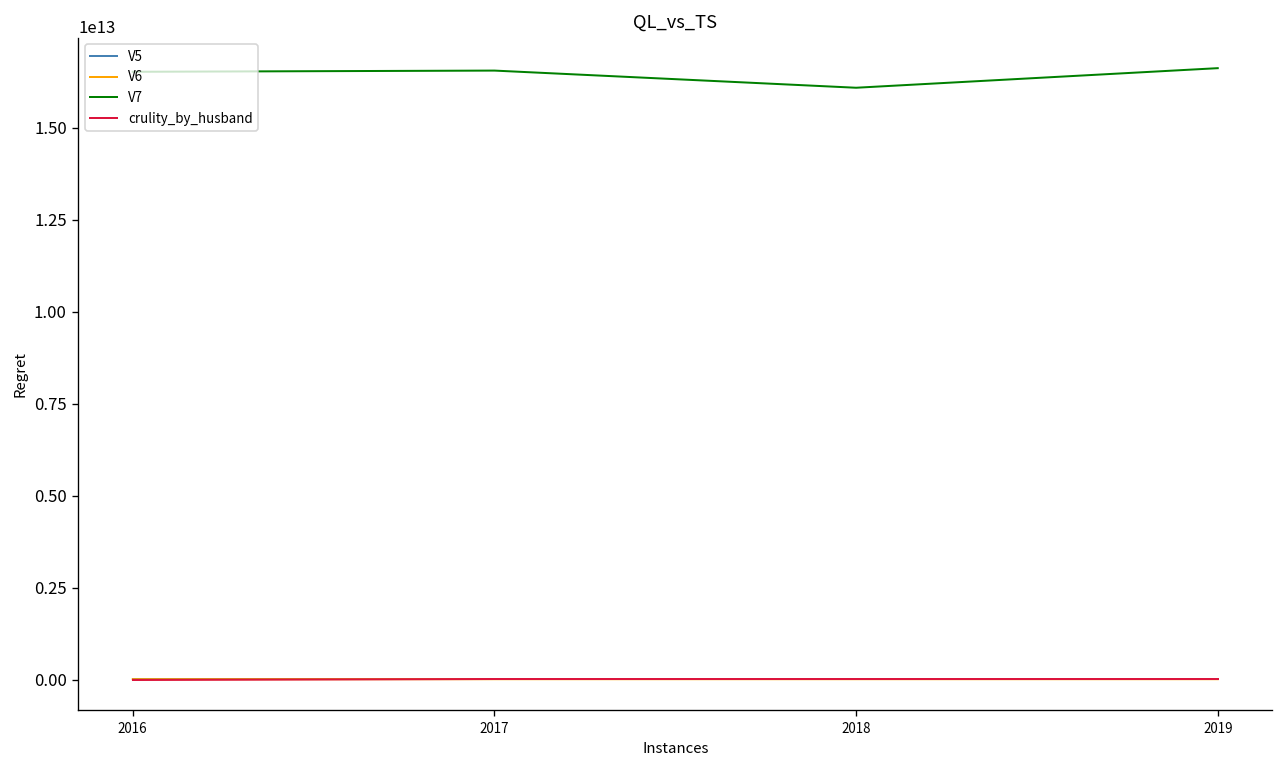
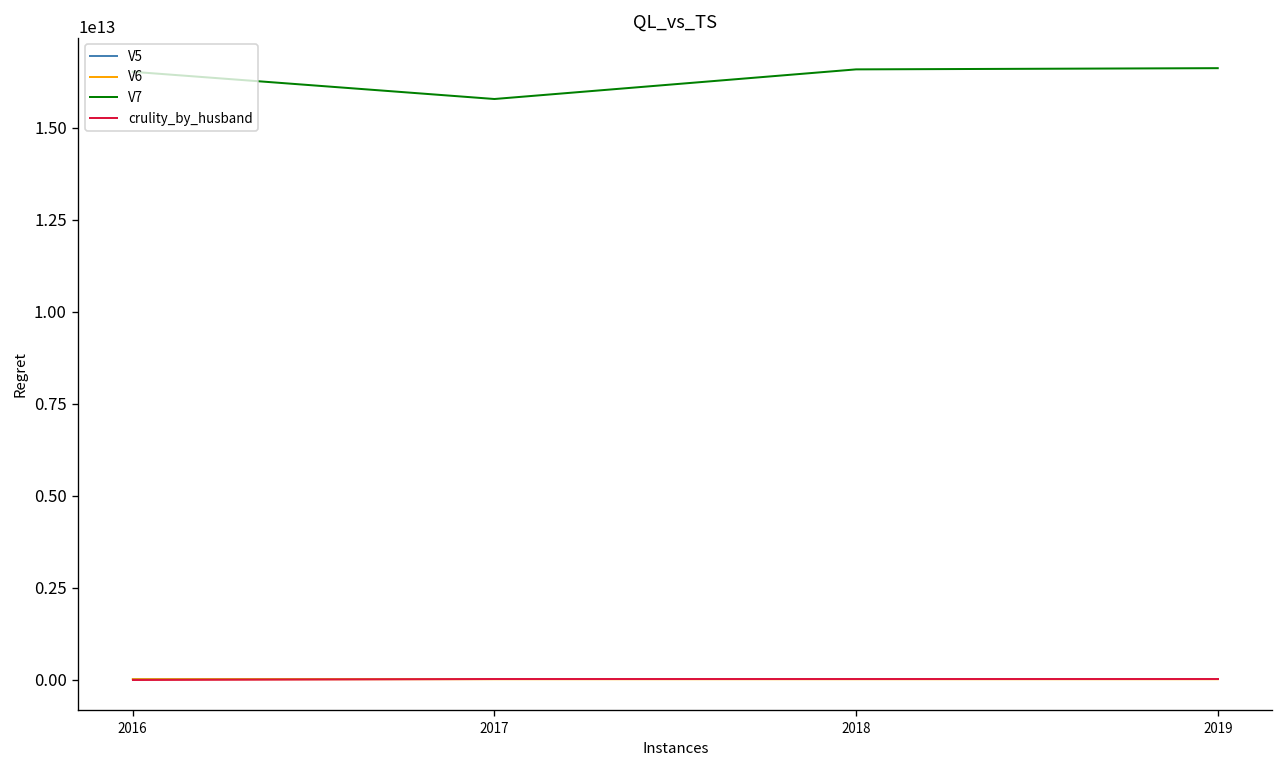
V7, 2017: 16600000000000 -> 15800000000000
V7, 2018: 16100000000000 -> 16600000000000
